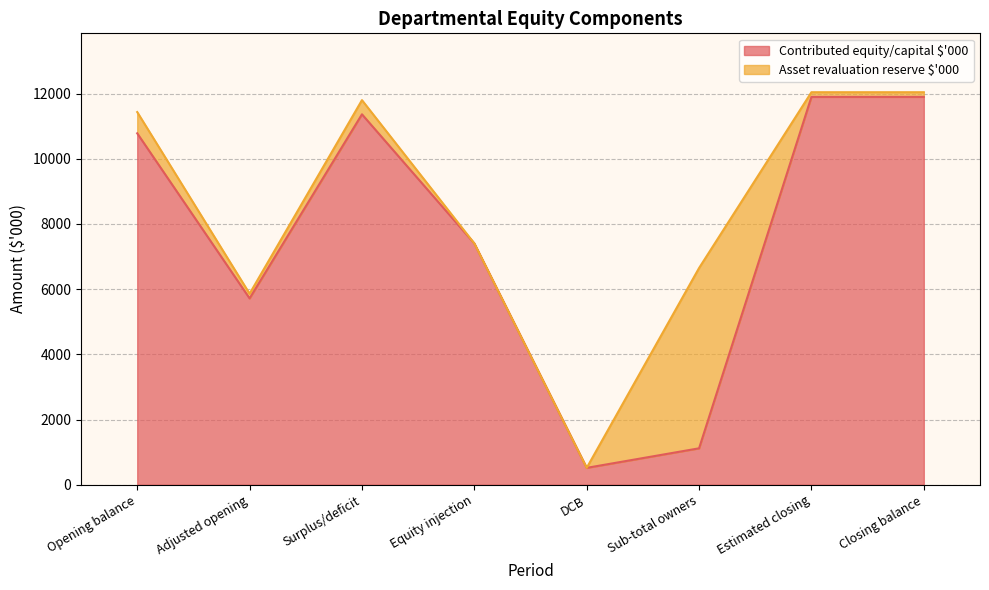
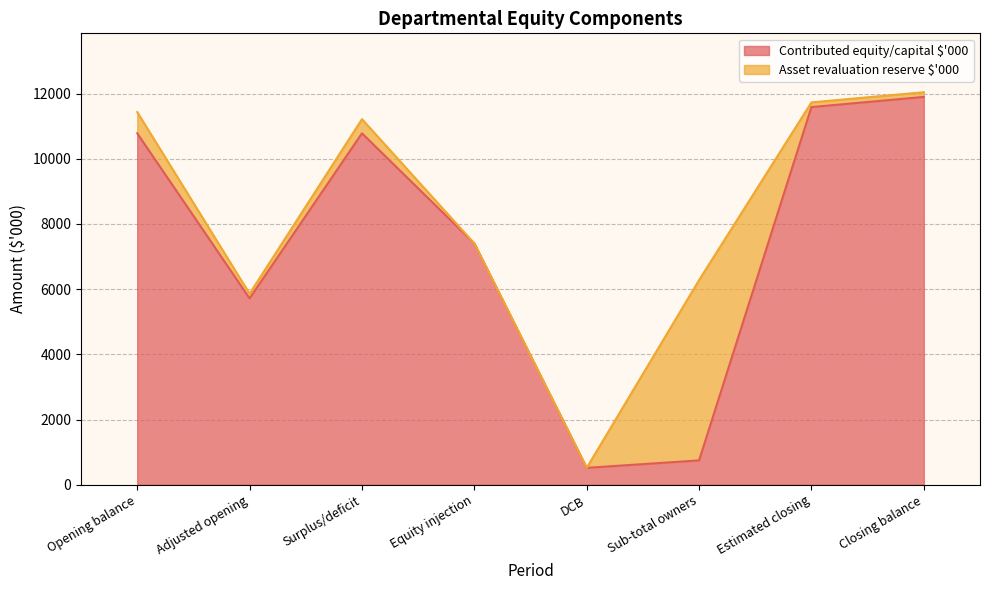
Contributed equity/capital $'000, Surplus/deficit: 11400 -> 10800
Contributed equity/capital $'000, Sub-total owners: 1100 -> 700
Contributed equity/capital $'000, Estimated closing: 11900 -> 11600
